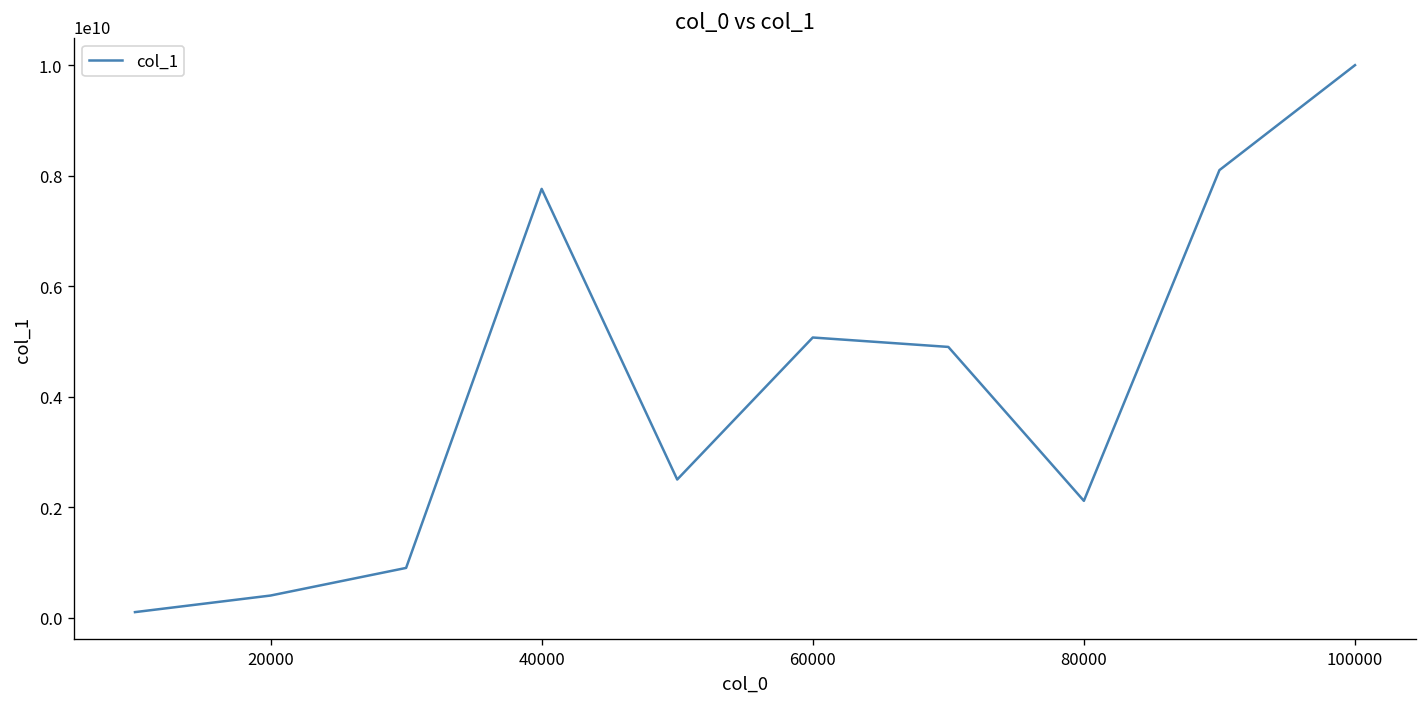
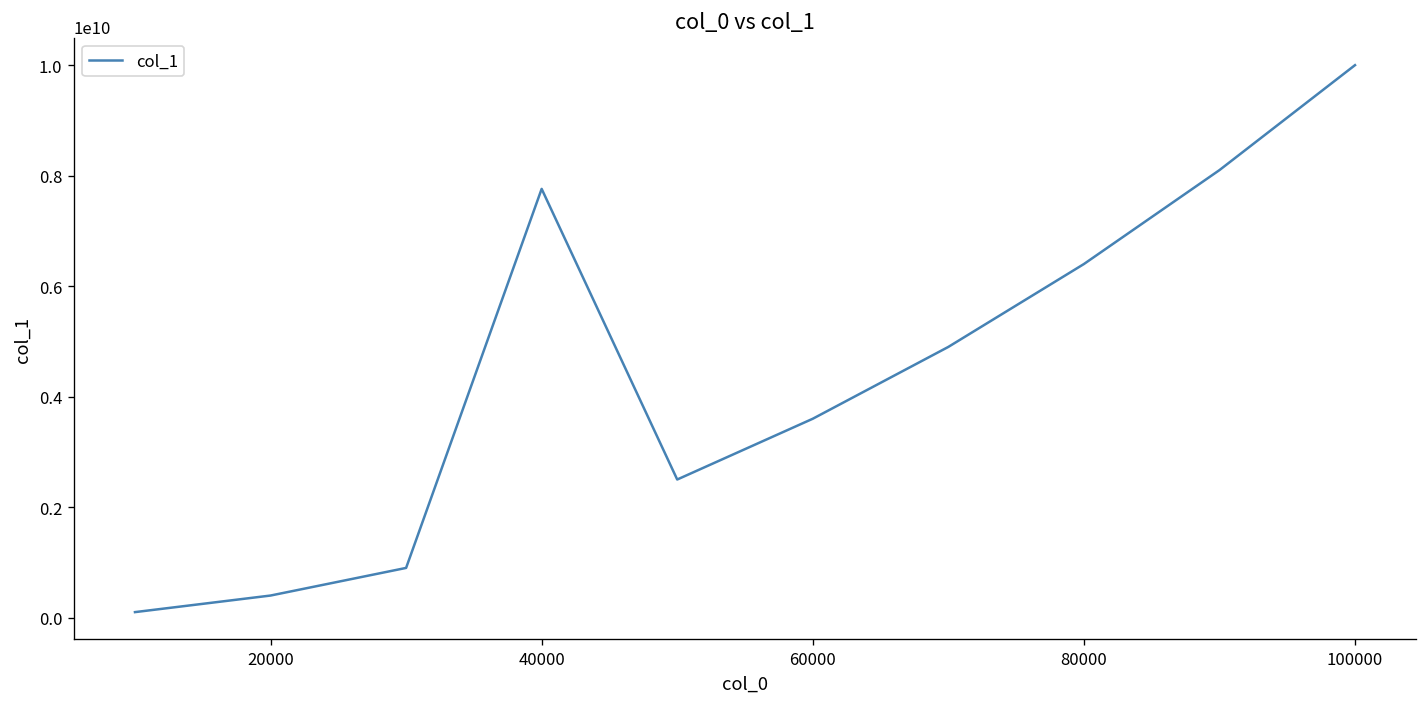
60000: 5100000000 -> 3600000000
80000: 2100000000 -> 6400000000
